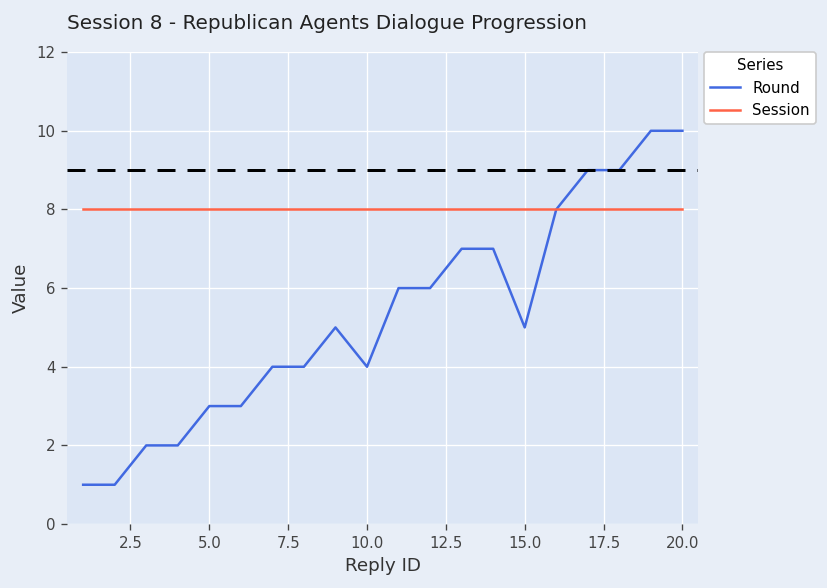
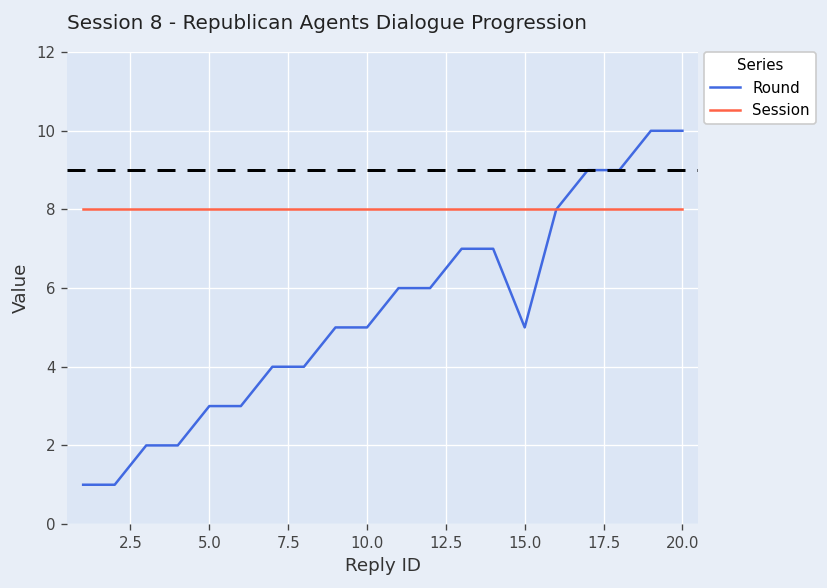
Round, 10.0: 4 -> 5
